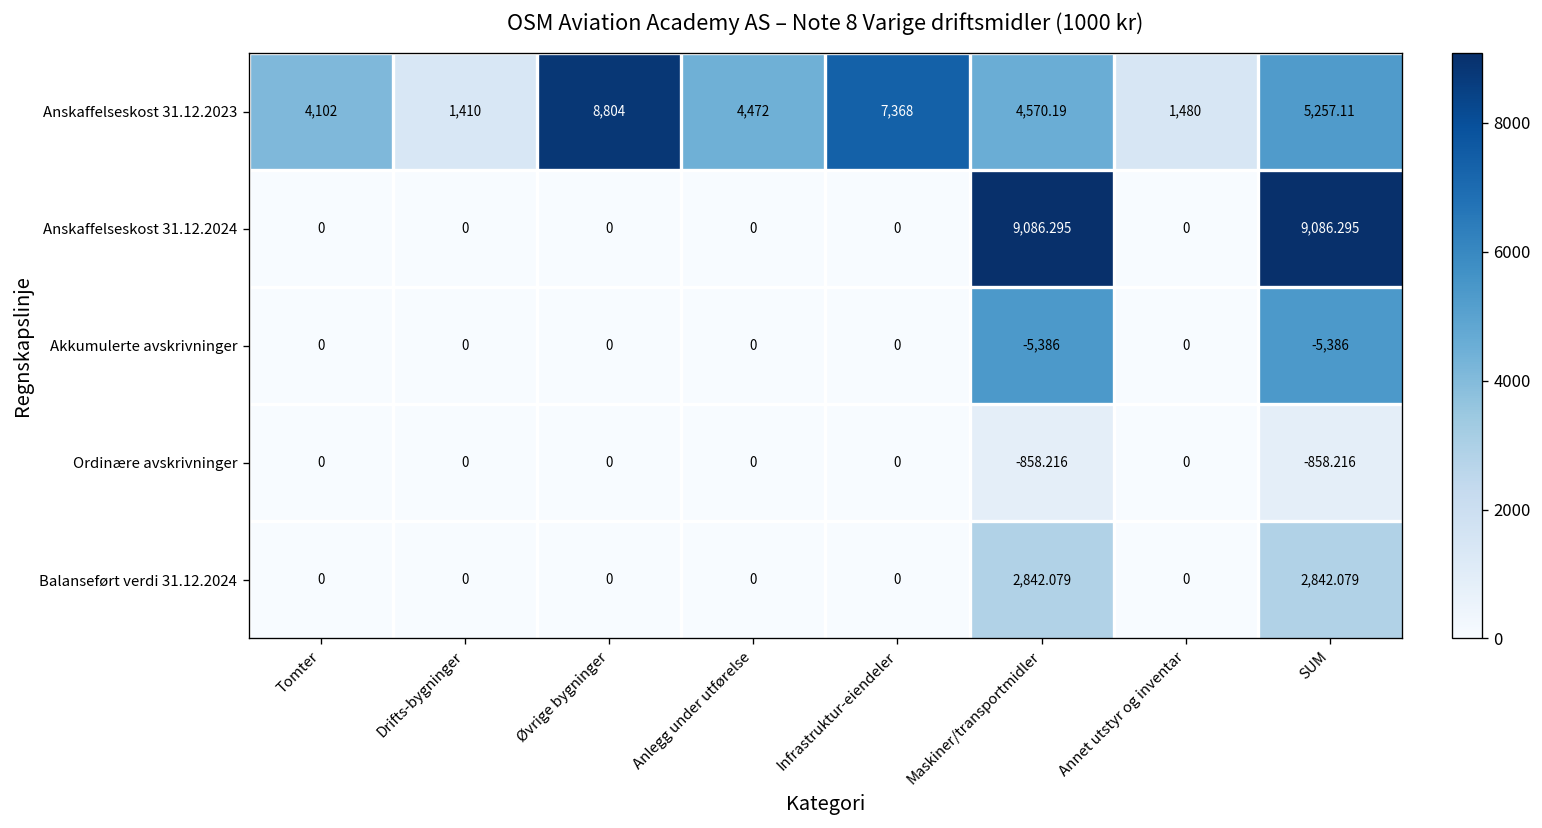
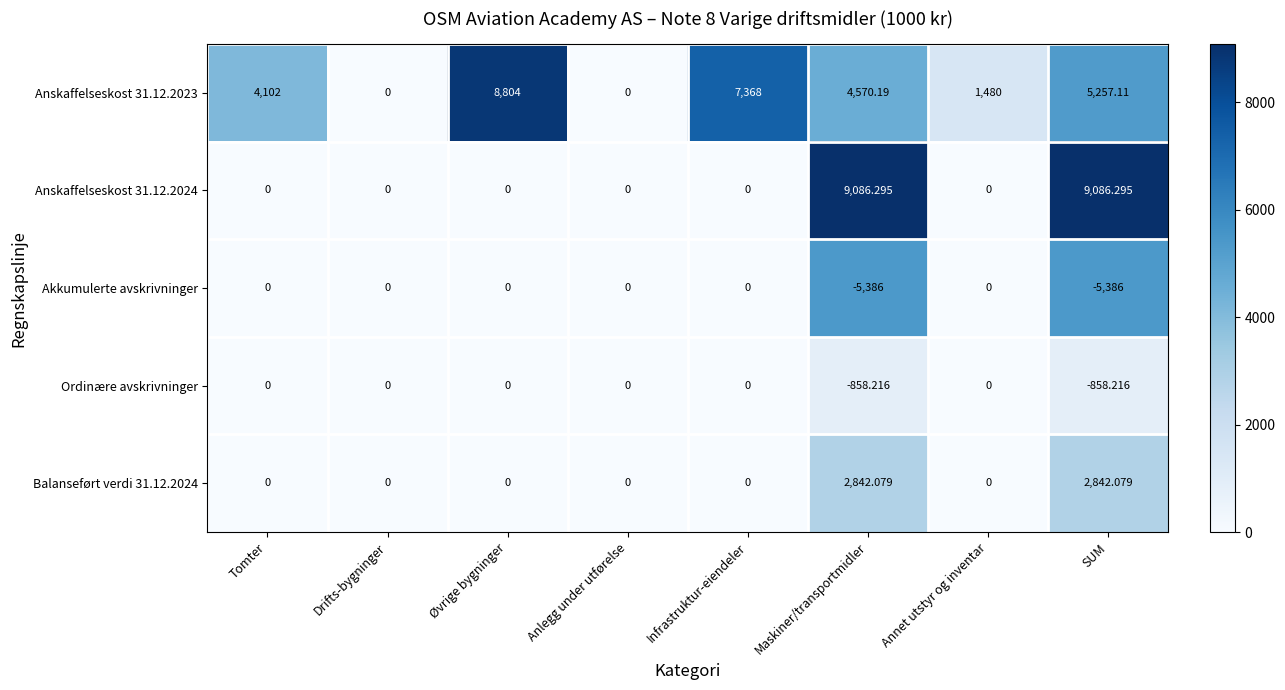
Anskaffelseskost 31.12.2023, Drifts-bygninger: 1,410 -> 0
Anskaffelseskost 31.12.2023, Anlegg under utførelse: 4,472 -> 0
